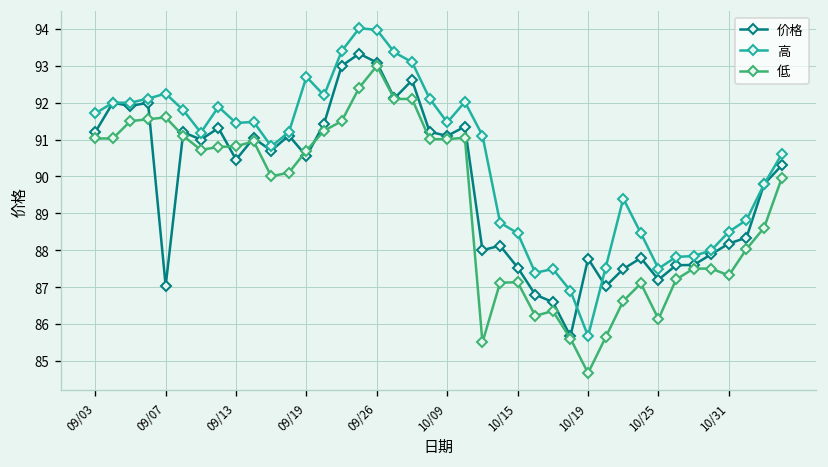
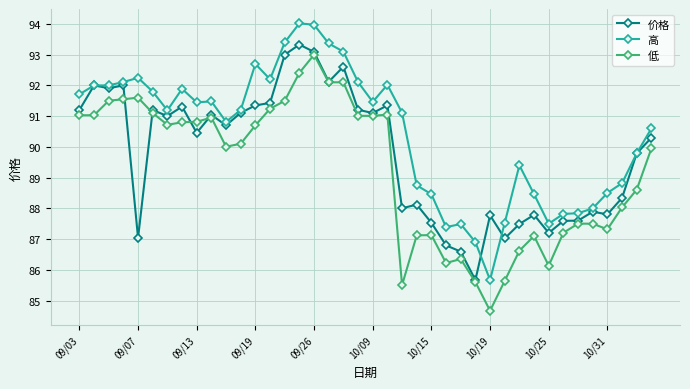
价格, 09/19: 90.6 -> 91.4
价格, 10/31: 88.2 -> 87.8
